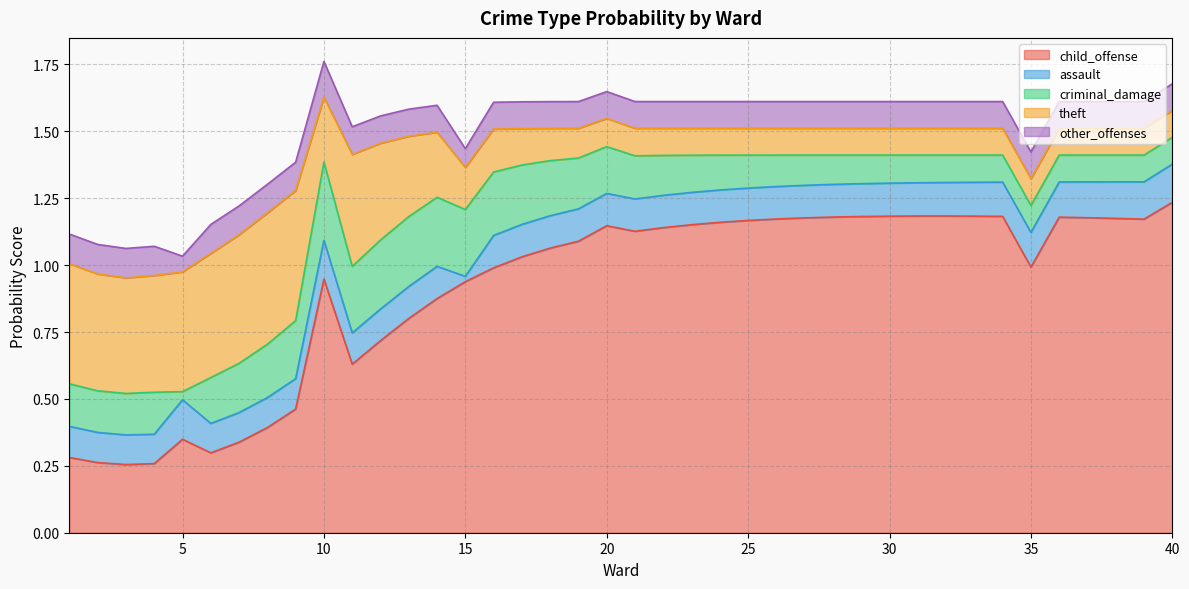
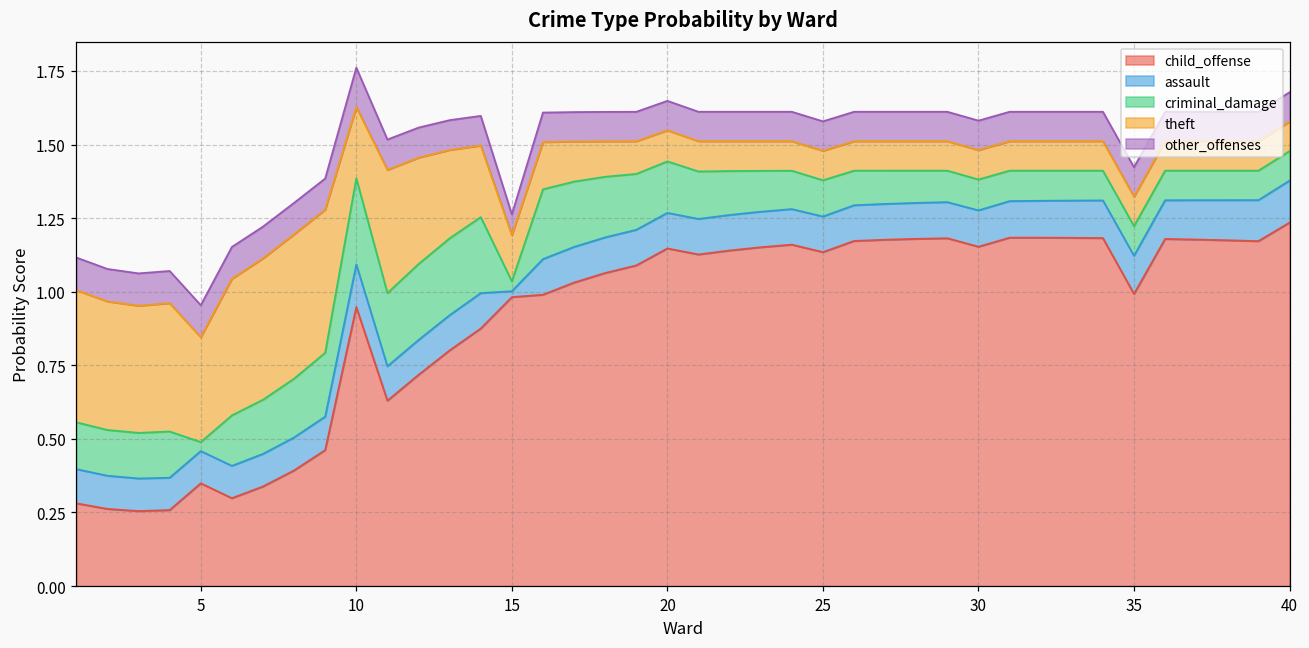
assault, 5: 0.15 -> 0.11
theft, 5: 0.45 -> 0.36
other_offenses, 5: 0.06 -> 0.11
child_offense, 15: 0.94 -> 0.98
criminal_damage, 15: 0.25 -> 0.03
child_offense, 25: 1.17 -> 1.13
child_offense, 30: 1.18 -> 1.15
